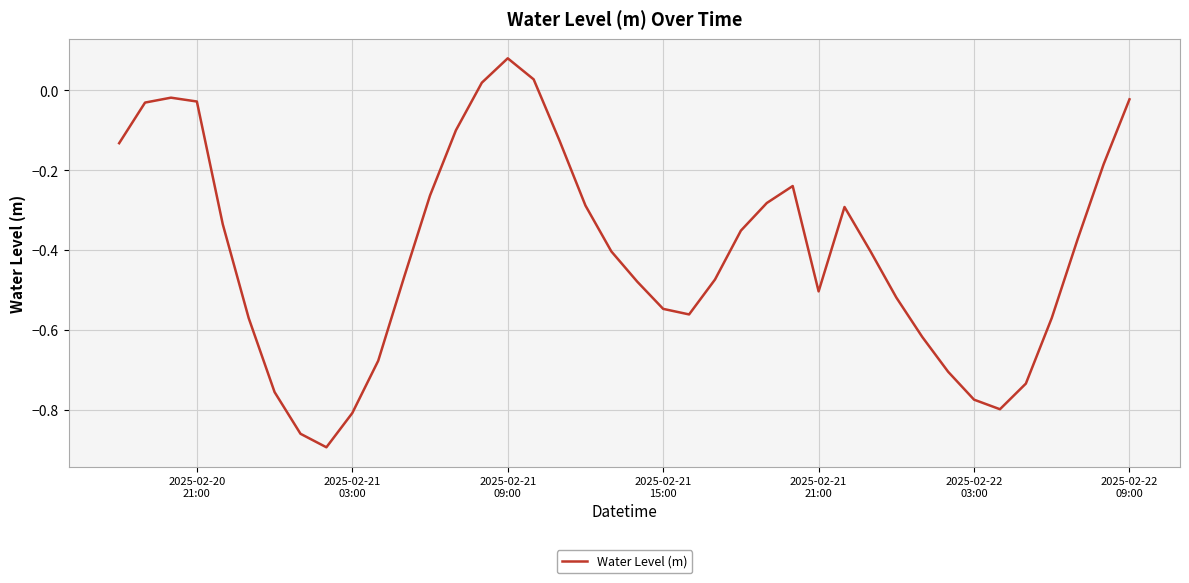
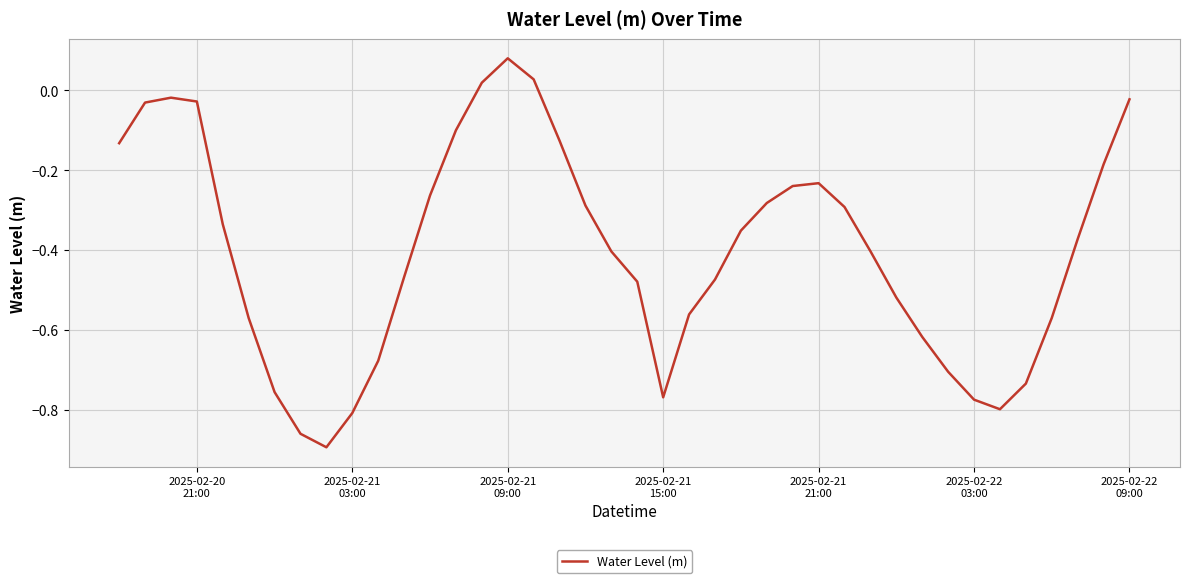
2025-02-21 15:00: -0.55 -> -0.77
2025-02-21 21:00: -0.50 -> -0.23
